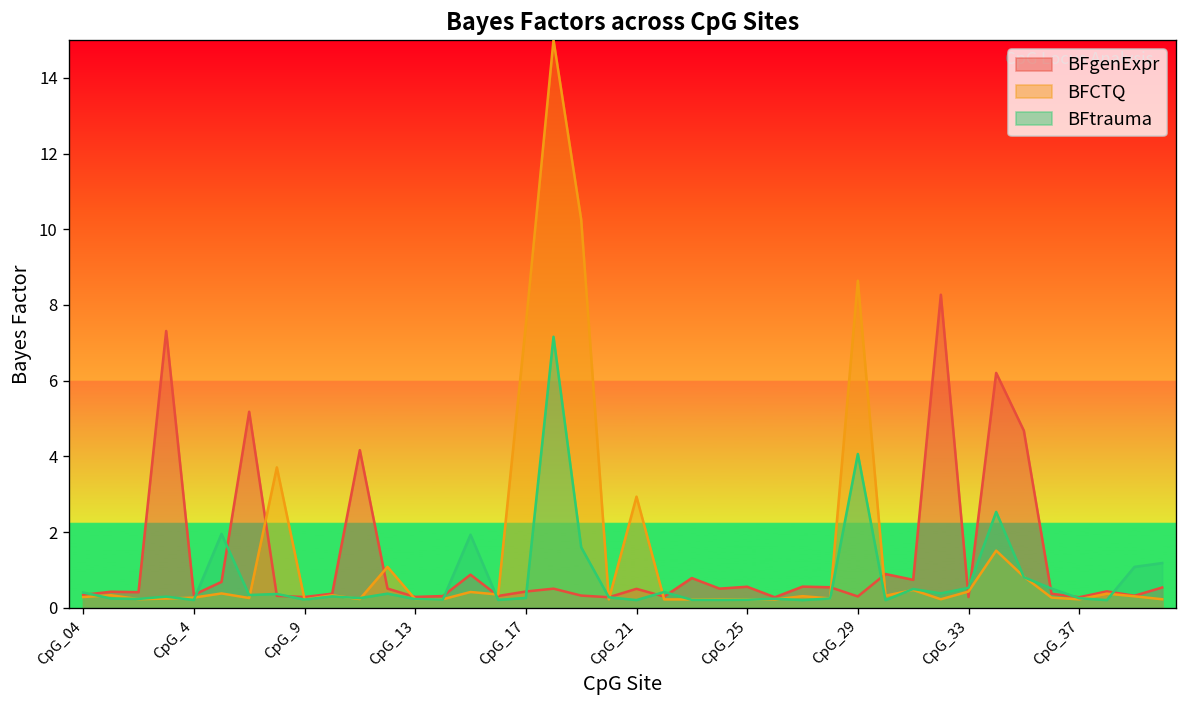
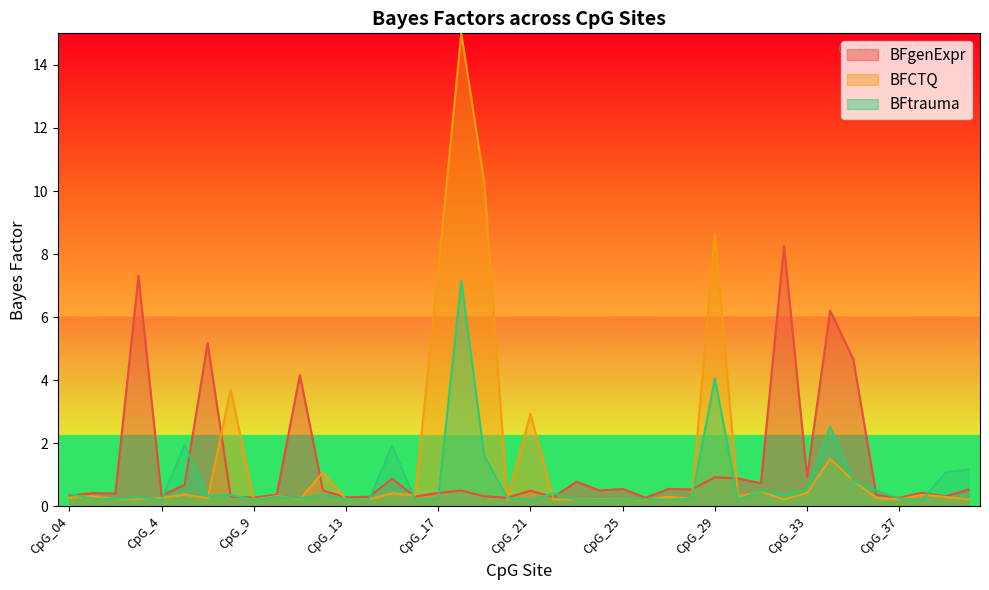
BFgenExpr, CpG_29: 0.3 -> 0.9
BFgenExpr, CpG_33: 0.3 -> 0.9
